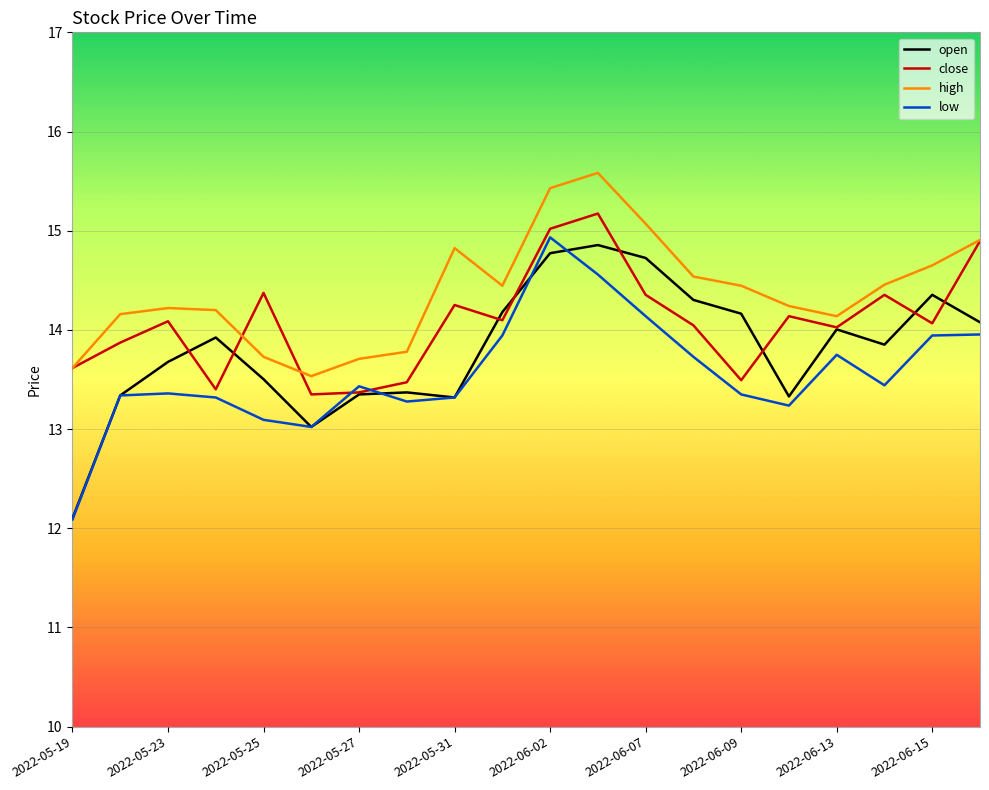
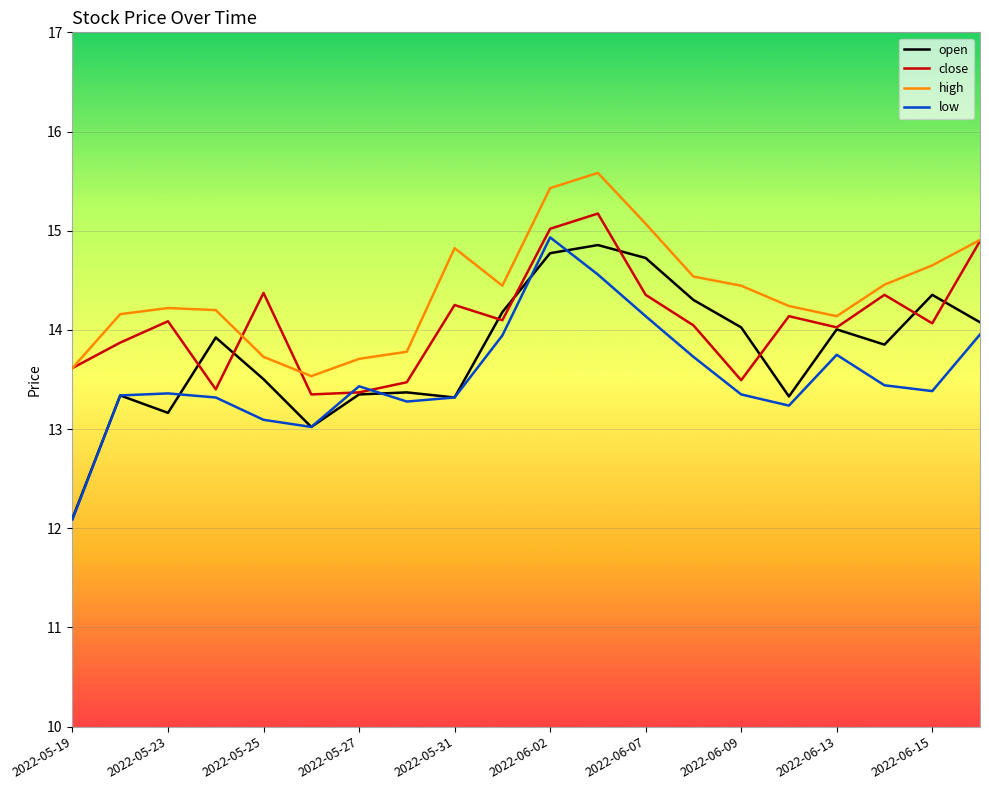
open, 2022-05-23: 13.7 -> 13.2
open, 2022-06-09: 14.2 -> 14.0
low, 2022-06-15: 13.9 -> 13.4
